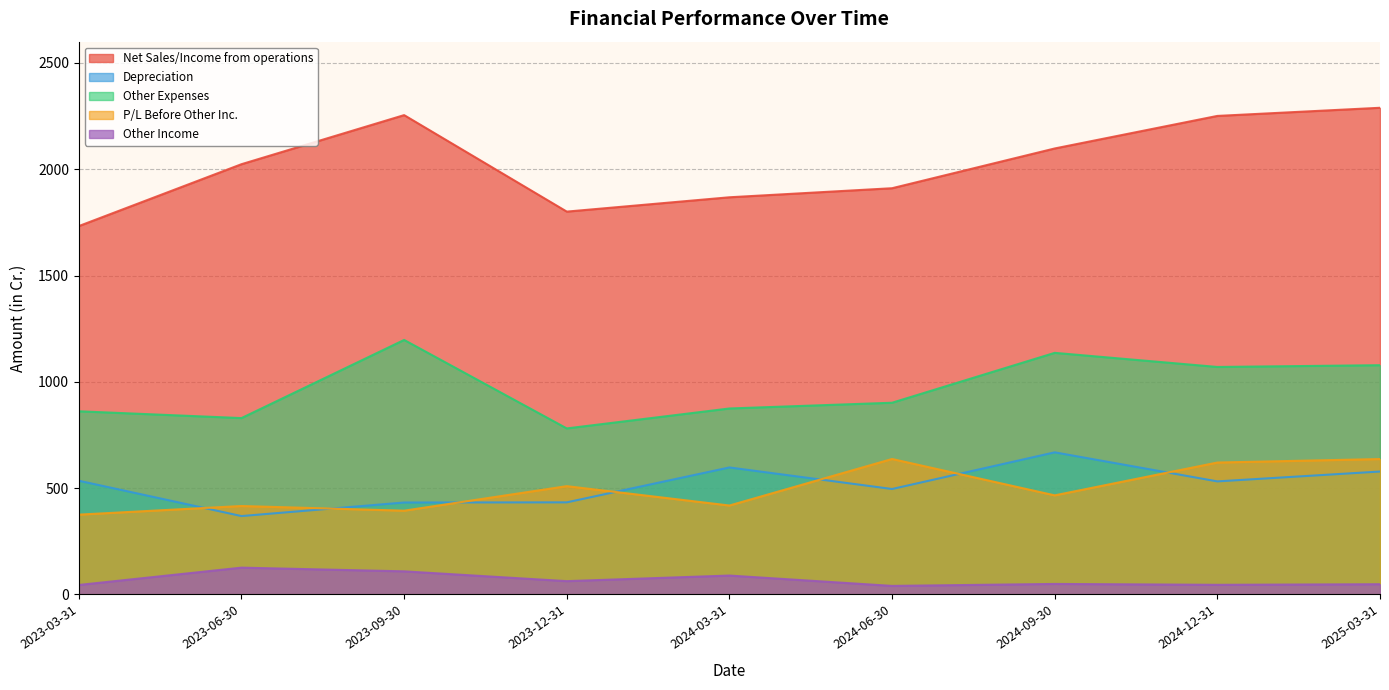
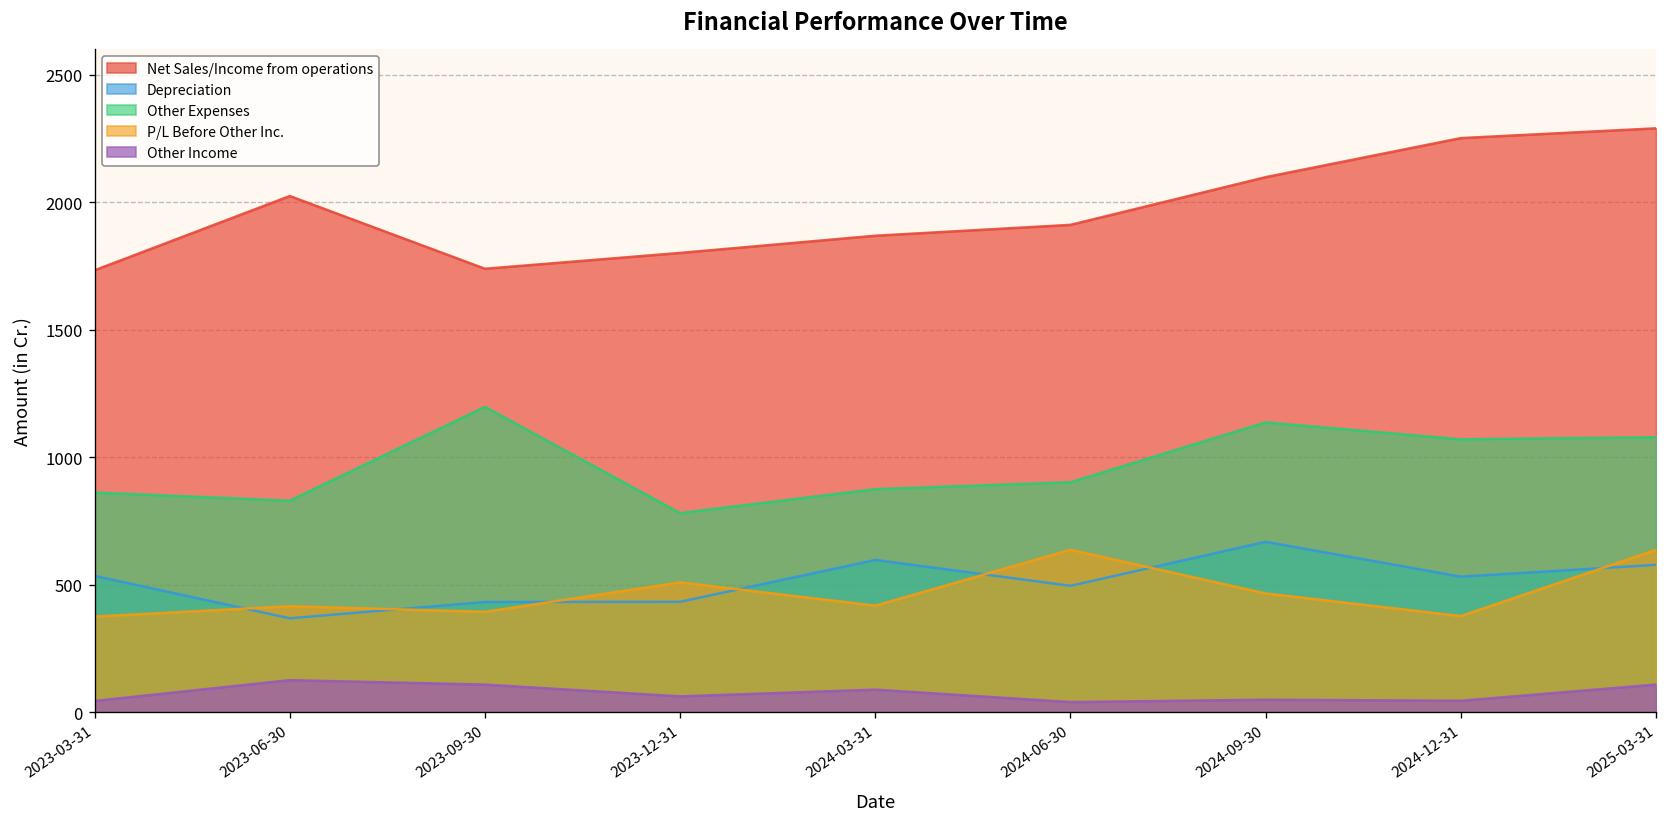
Net Sales/Income from operations, 2023-09-30: 2250 -> 1740
P/L Before Other Inc., 2024-12-31: 620 -> 380
Other Income, 2025-03-31: 50 -> 110
